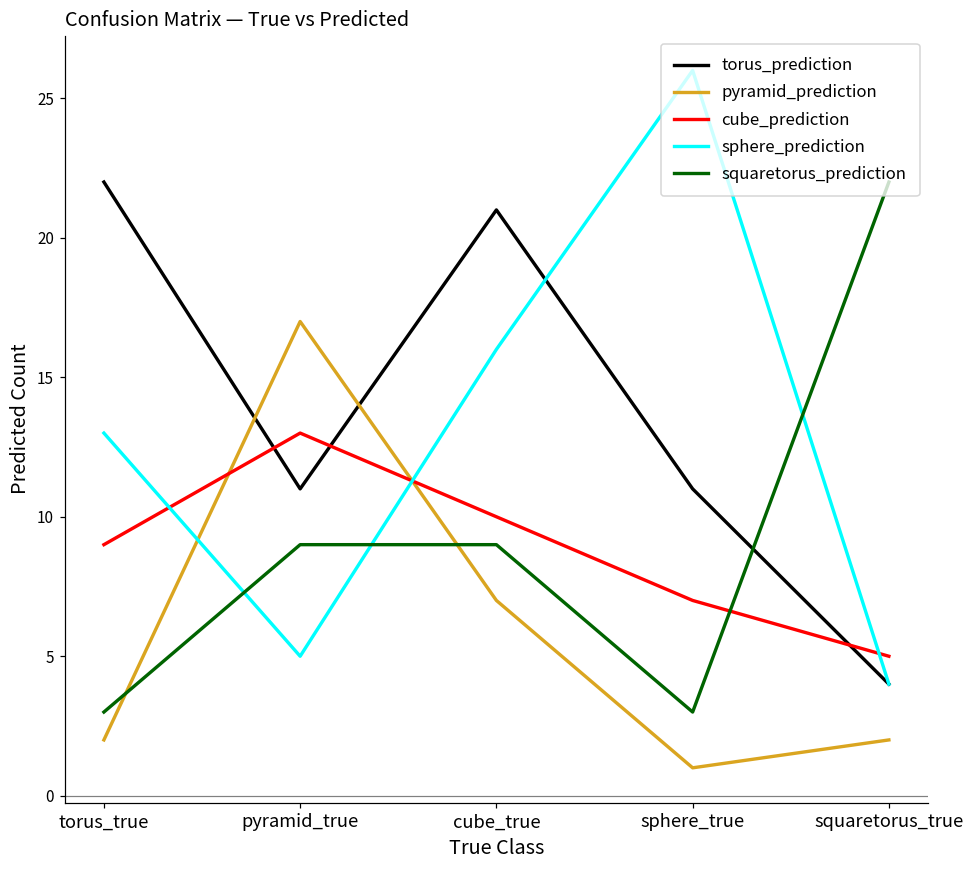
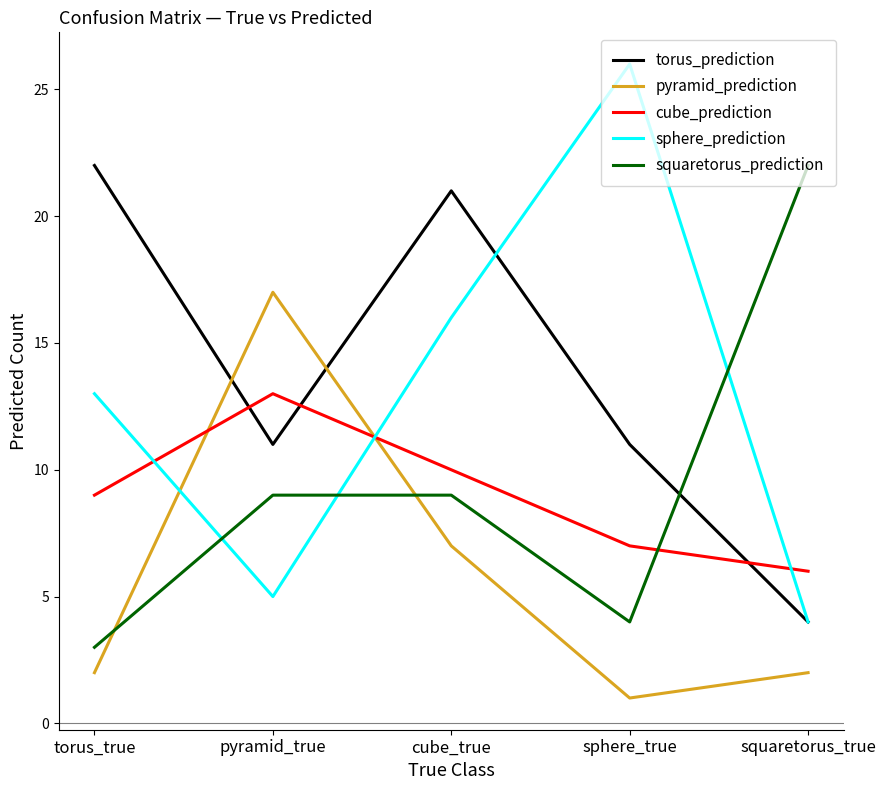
squaretorus_prediction, sphere_true: 3 -> 4
cube_prediction, squaretorus_true: 5 -> 6
